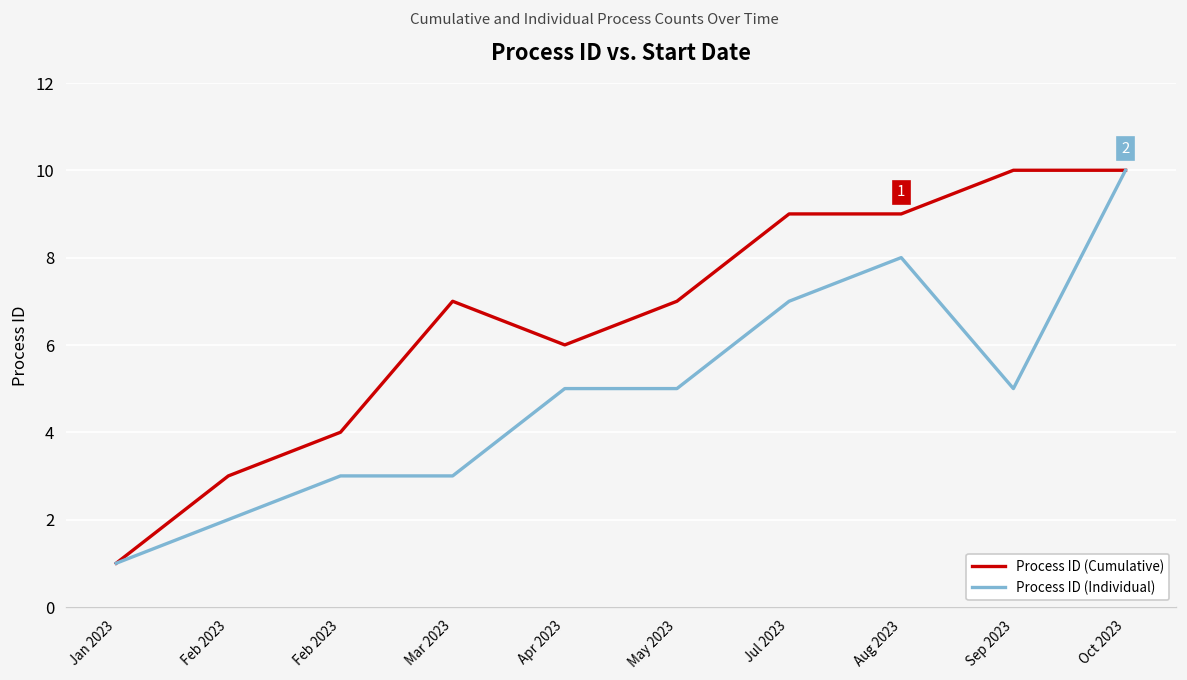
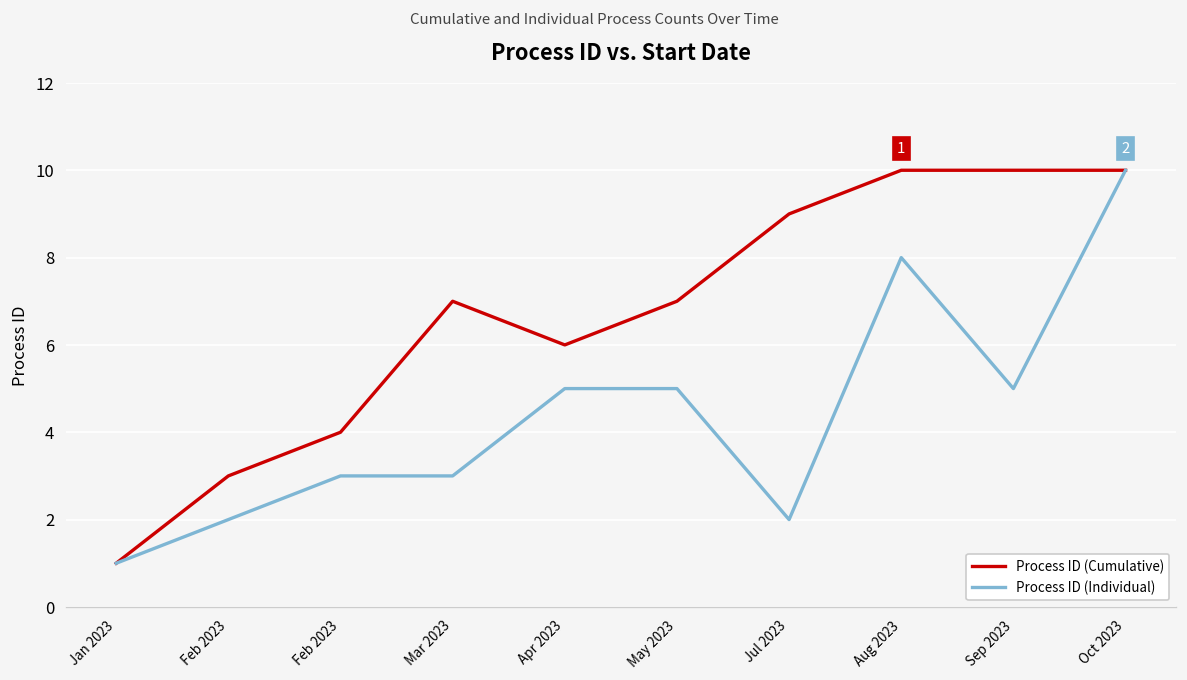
Process ID (Individual), Jul 2023: 7 -> 2
Process ID (Cumulative), Aug 2023: 9 -> 10
